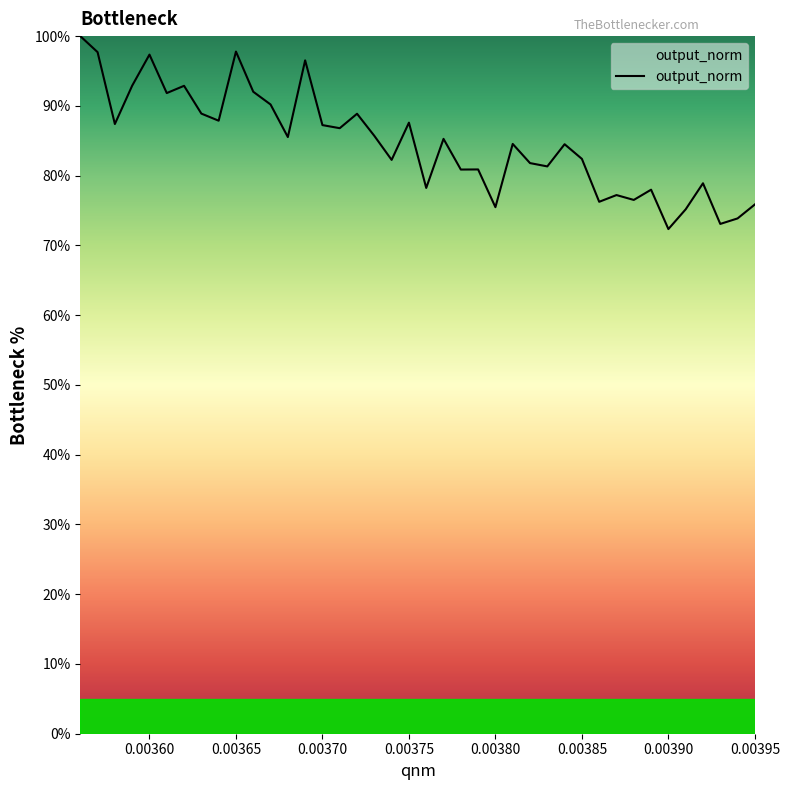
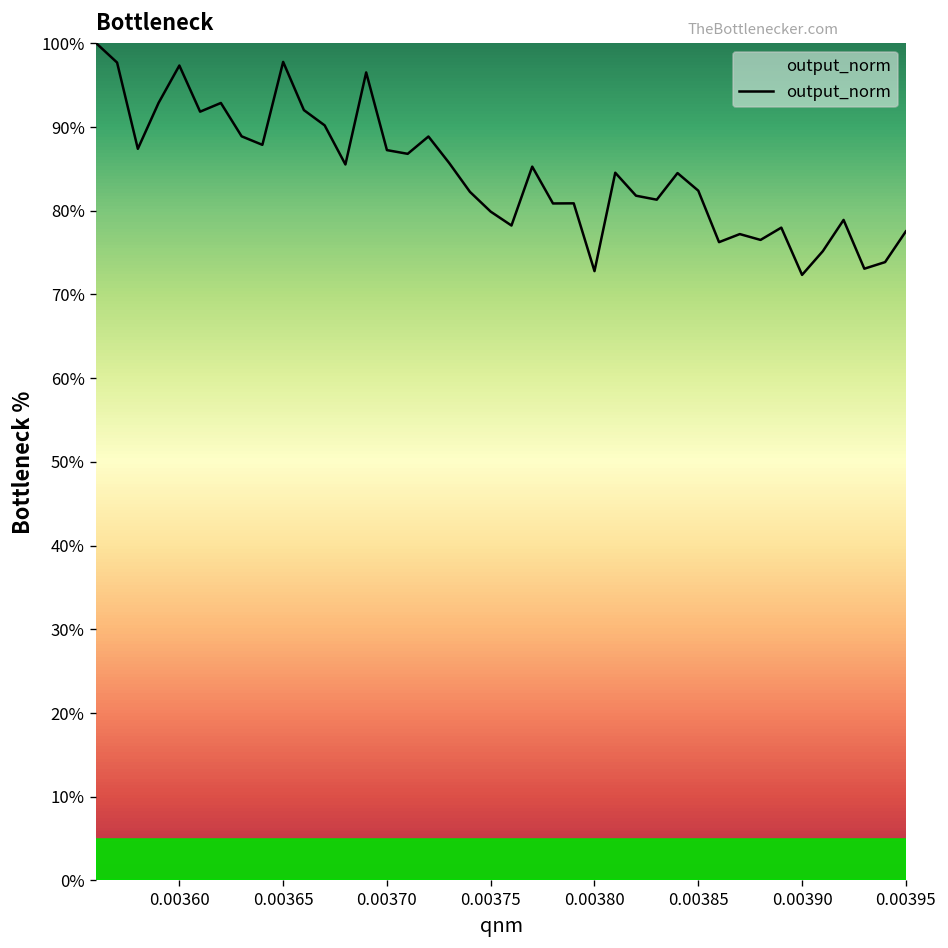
0.00375: 88% -> 80%
0.00380: 75% -> 73%
0.00395: 76% -> 78%
